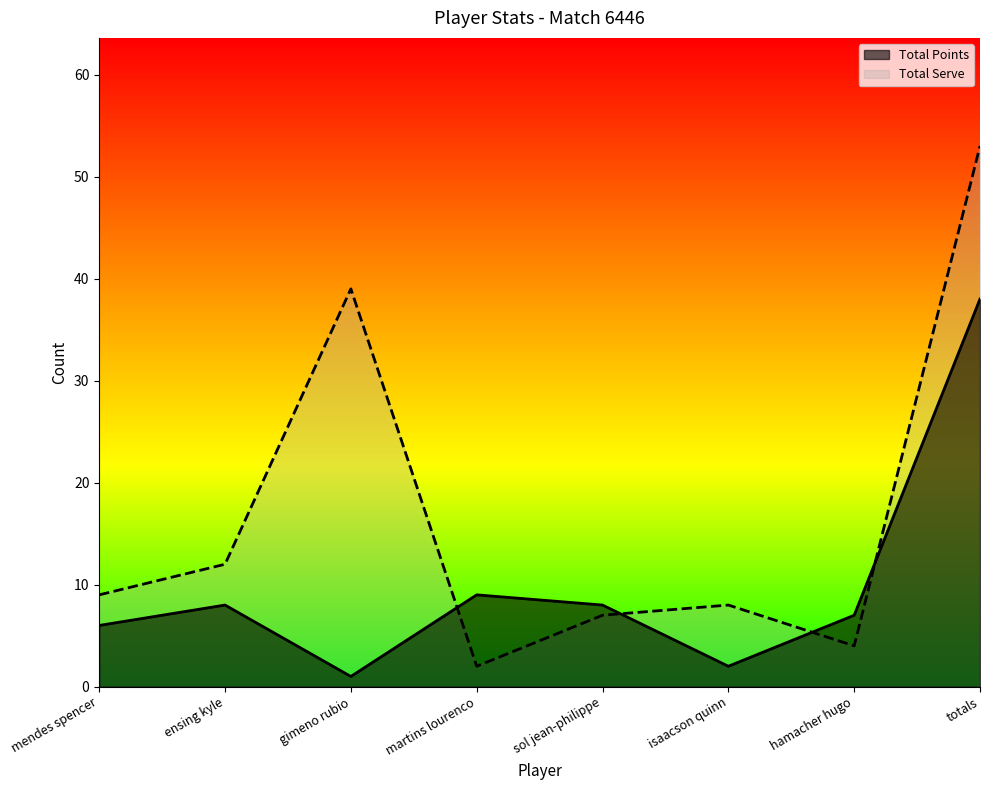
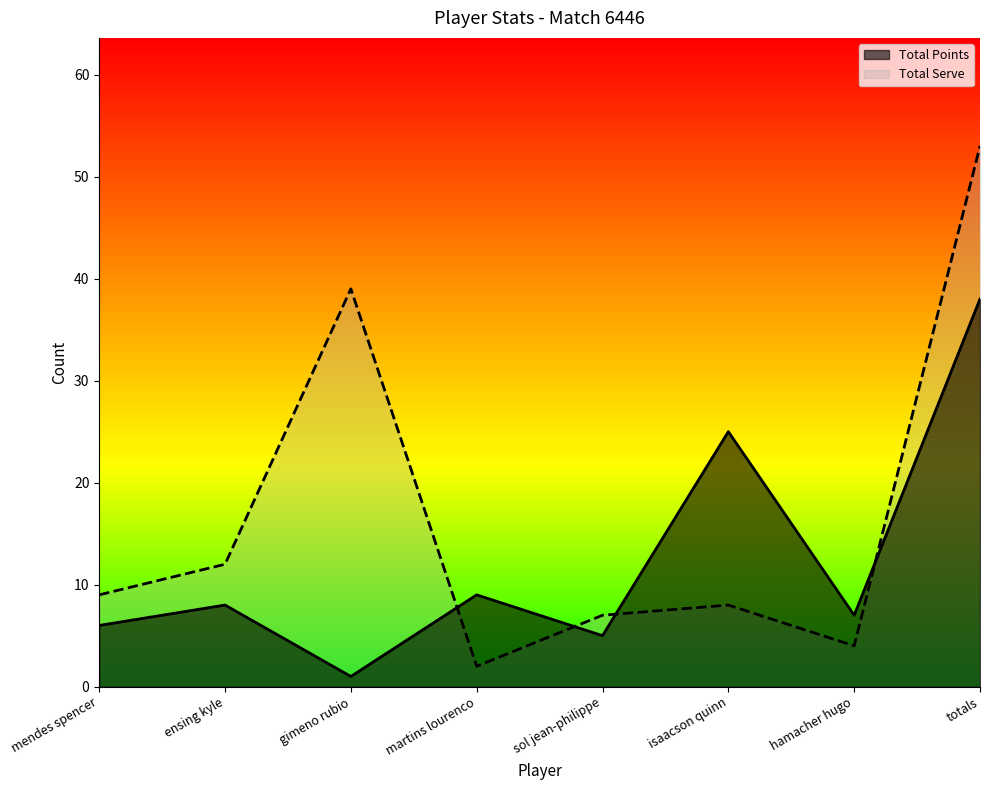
Total Points, sol jean-philippe: 8 -> 5
Total Points, isaacson quinn: 2 -> 25
